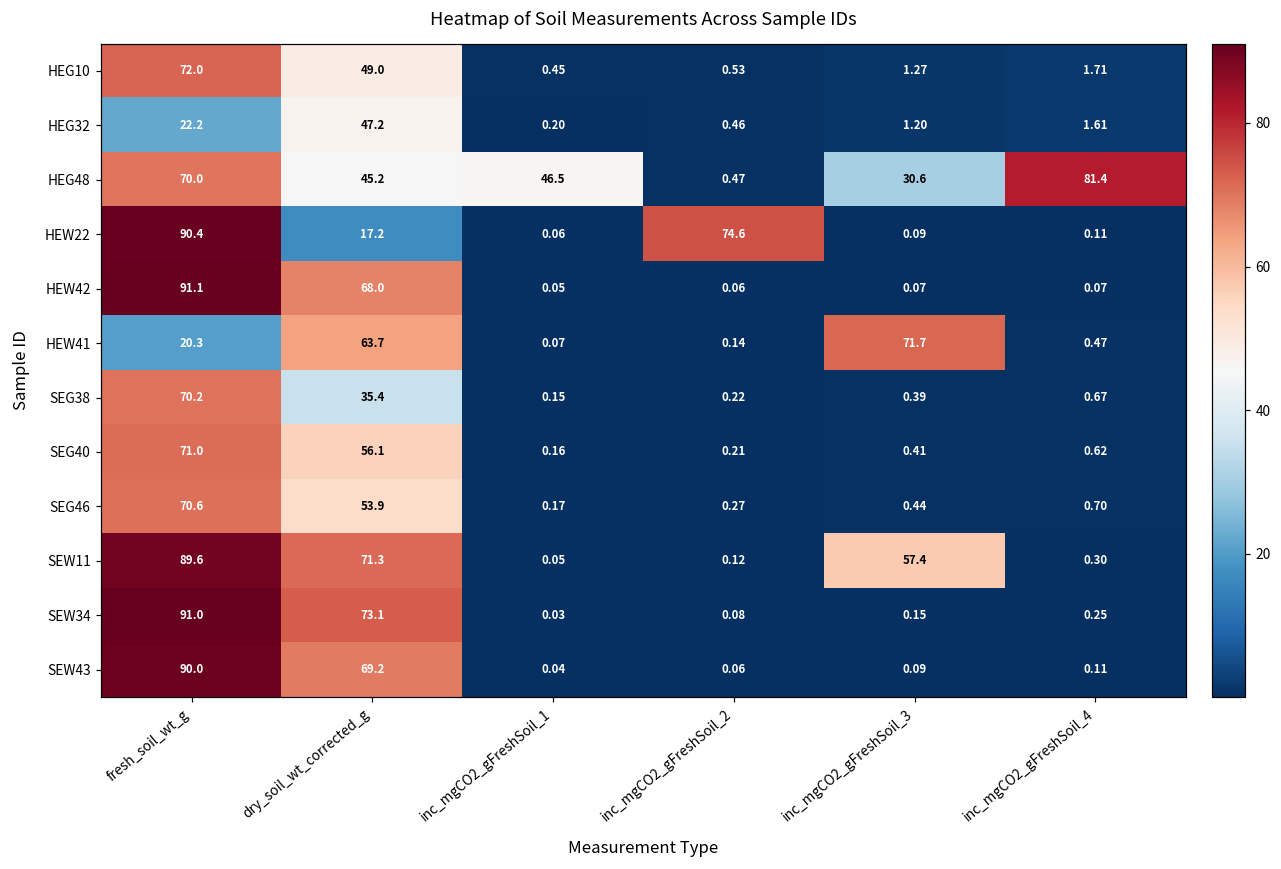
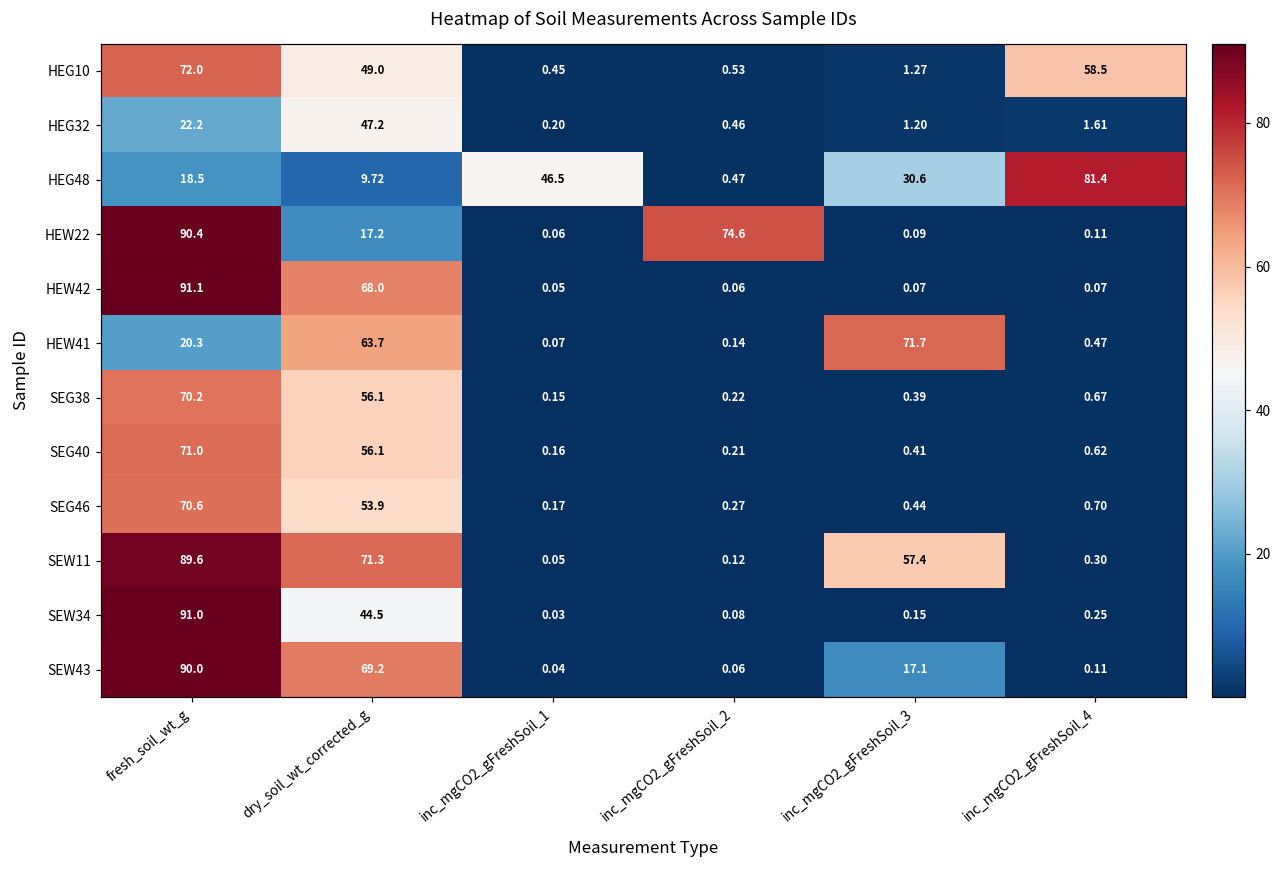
HEG10, inc_mgCO2_gFreshSoil_4: 1.71 -> 58.5
HEG48, fresh_soil_wt_g: 70.0 -> 18.5
HEG48, dry_soil_wt_corrected_g: 45.2 -> 9.72
SEG38, dry_soil_wt_corrected_g: 35.4 -> 56.1
SEW34, dry_soil_wt_corrected_g: 73.1 -> 44.5
SEW43, inc_mgCO2_gFreshSoil_3: 0.09 -> 17.1
